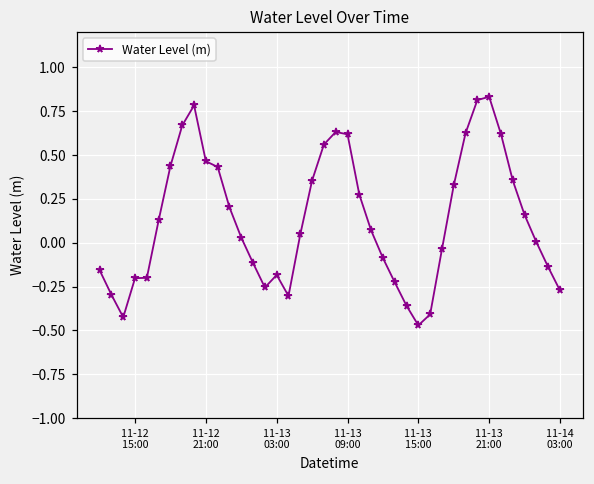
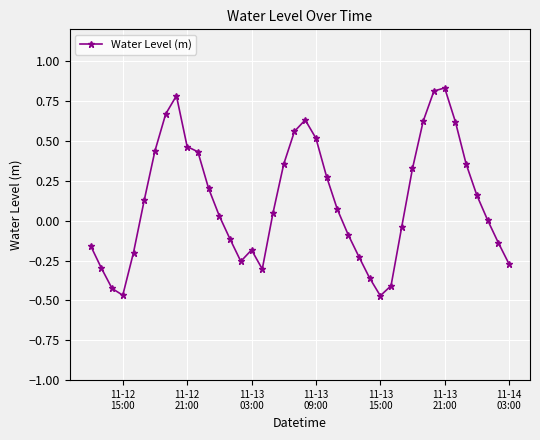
11-12 15:00: -0.20 -> -0.47
11-13 09:00: 0.62 -> 0.52
